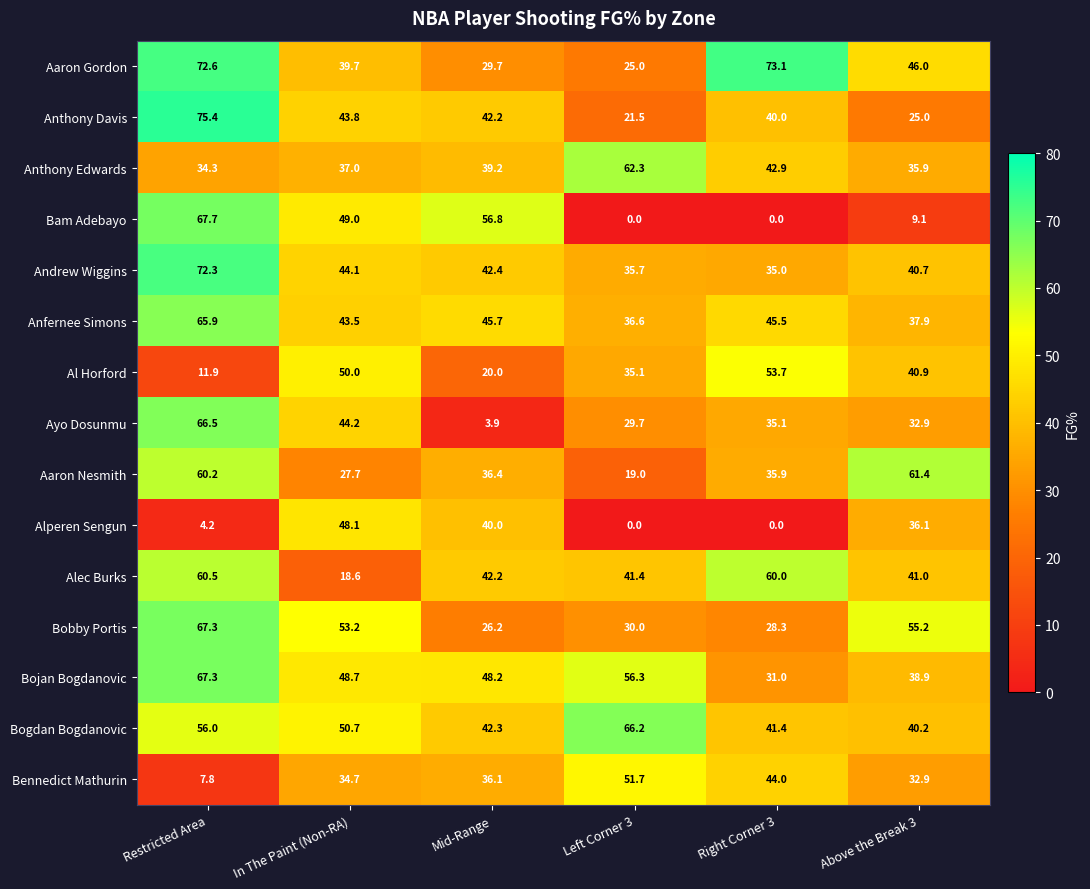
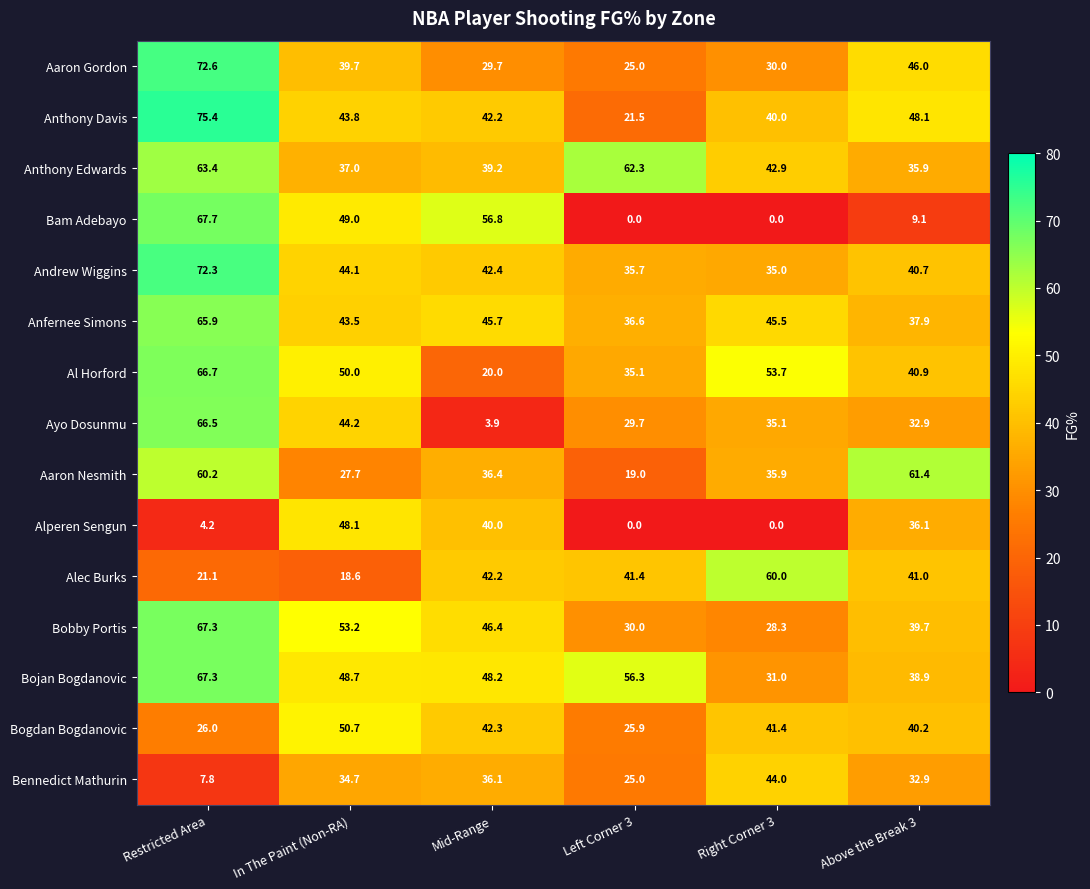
Aaron Gordon, Right Corner 3: 73.1 -> 30.0
Anthony Davis, Above the Break 3: 25.0 -> 48.1
Anthony Edwards, Restricted Area: 34.3 -> 63.4
Al Horford, Restricted Area: 11.9 -> 66.7
Alec Burks, Restricted Area: 60.5 -> 21.1
Bobby Portis, Mid-Range: 26.2 -> 46.4
Bobby Portis, Above the Break 3: 55.2 -> 39.7
Bogdan Bogdanovic, Restricted Area: 56.0 -> 26.0
Bogdan Bogdanovic, Left Corner 3: 66.2 -> 25.9
Bennedict Mathurin, Left Corner 3: 51.7 -> 25.0
